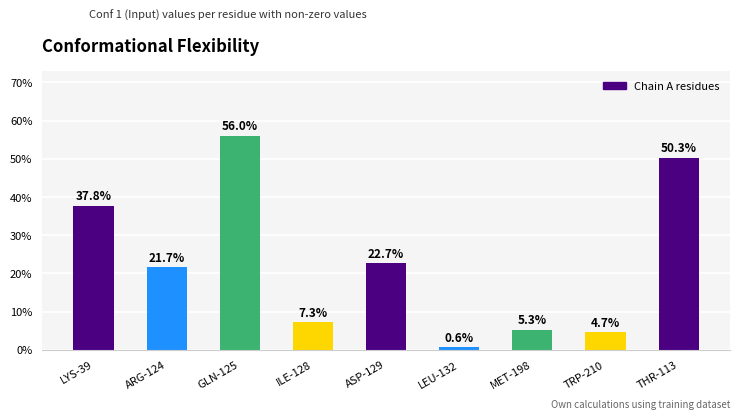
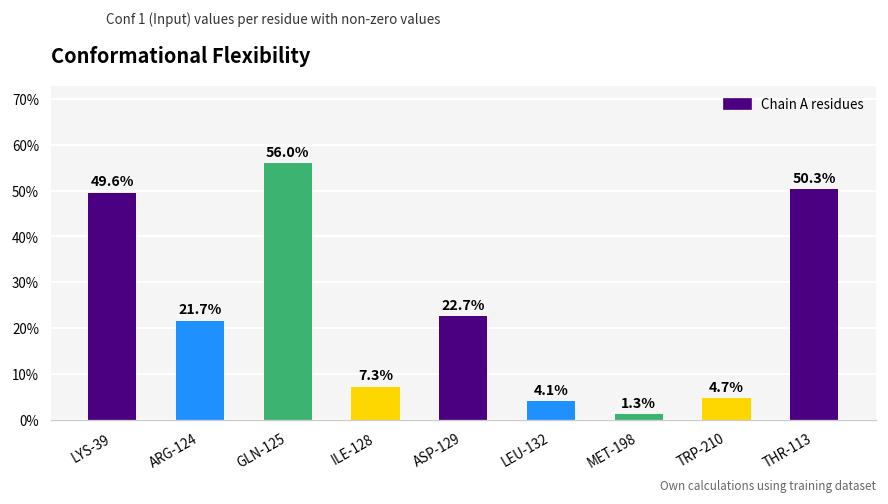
LYS-39: 37.8% -> 49.6%
LEU-132: 0.6% -> 4.1%
MET-198: 5.3% -> 1.3%
